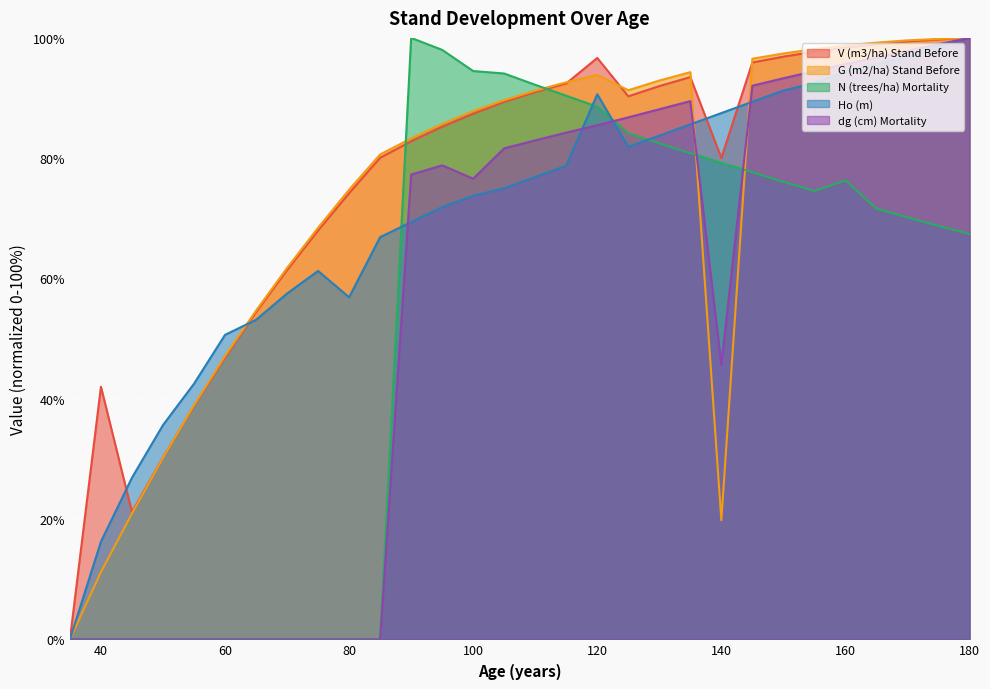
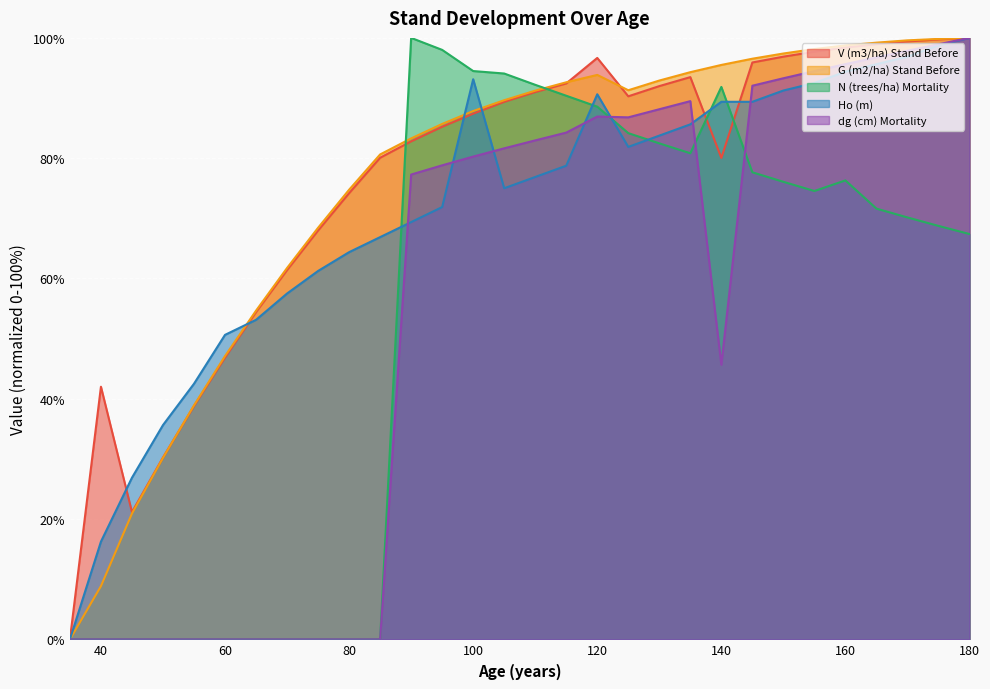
G (m2/ha) Stand Before, 40: 11% -> 9%
Ho (m), 80: 57% -> 64%
Ho (m), 100: 74% -> 93%
dg (cm) Mortality, 100: 77% -> 80%
dg (cm) Mortality, 120: 85% -> 87%
G (m2/ha) Stand Before, 140: 20% -> 96%
N (trees/ha) Mortality, 140: 79% -> 92%
Ho (m), 140: 88% -> 89%
